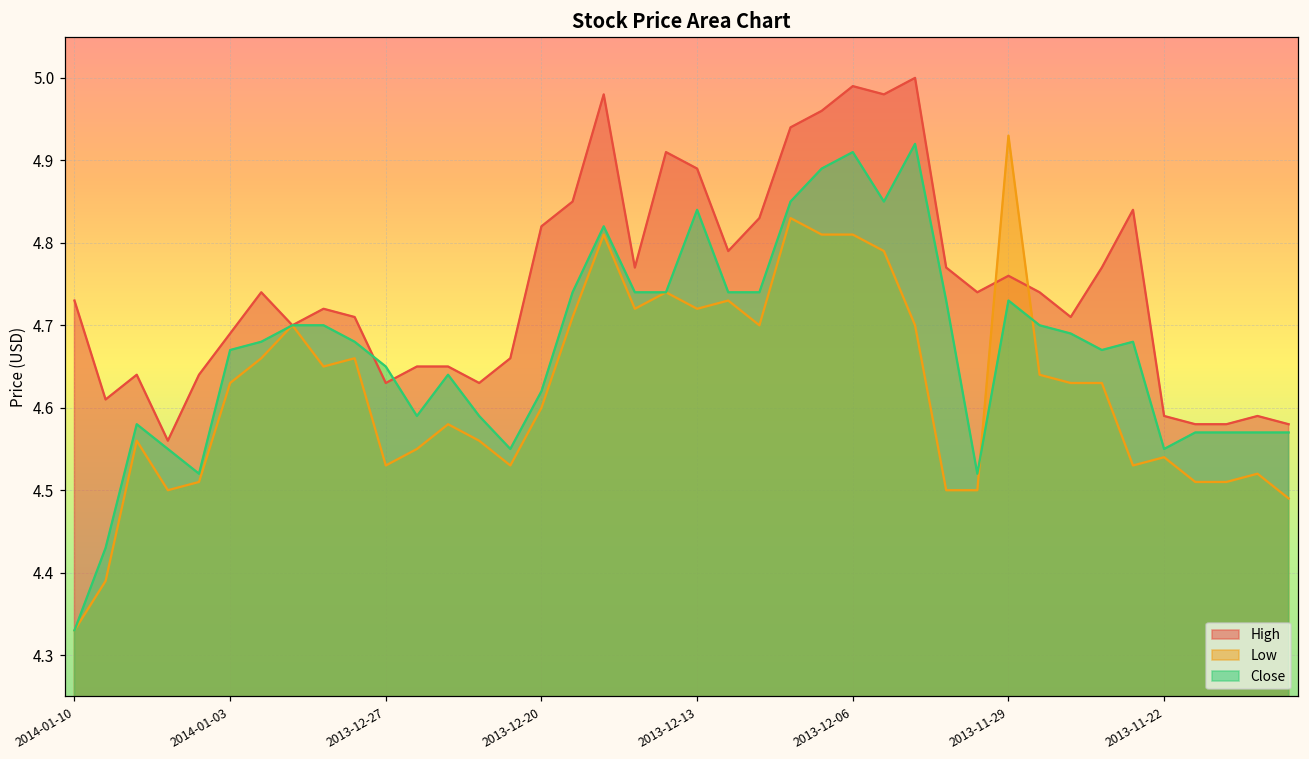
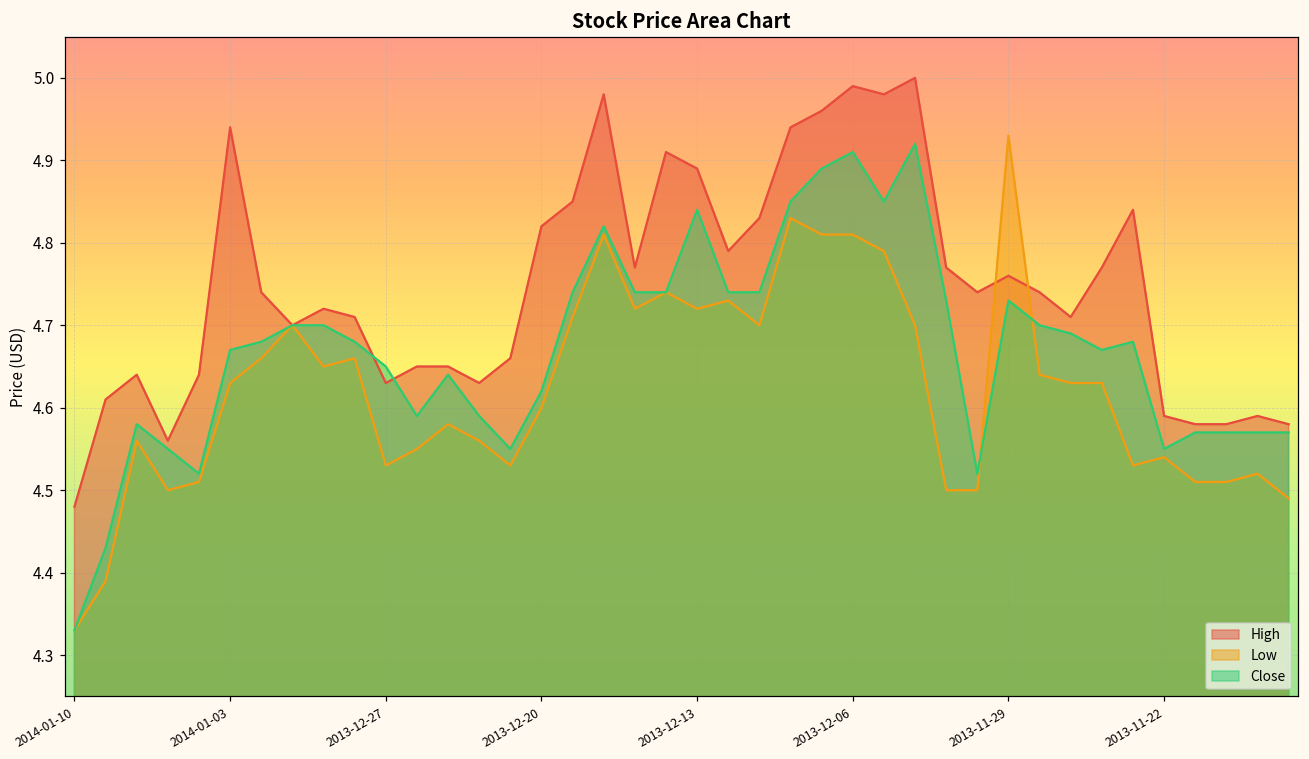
High, 2014-01-10: 4.73 -> 4.48
High, 2014-01-03: 4.69 -> 4.94
